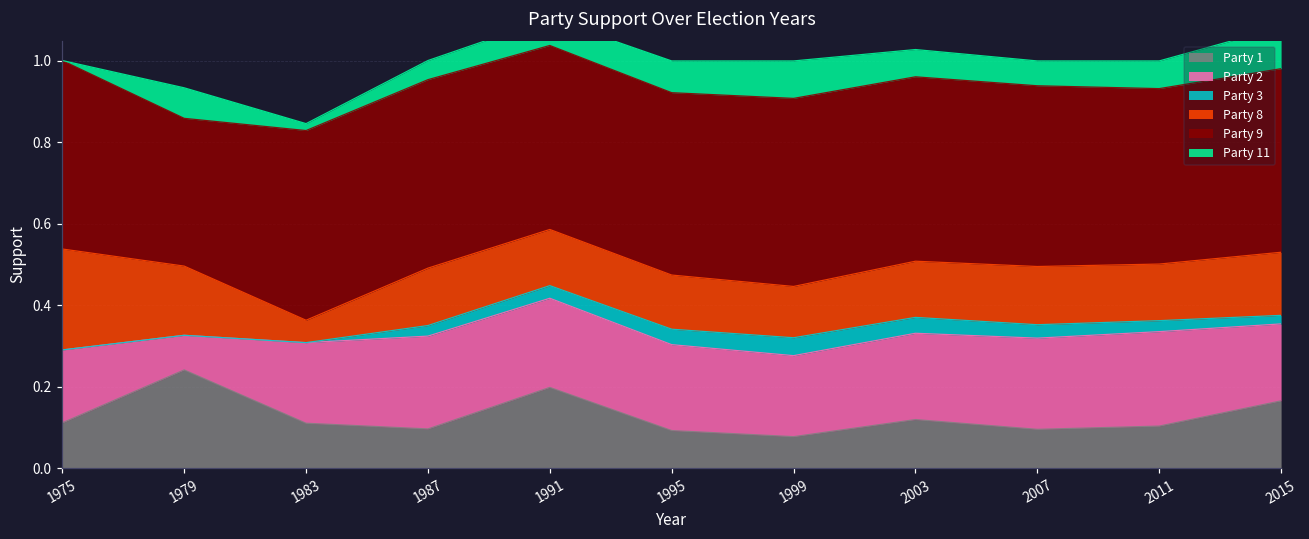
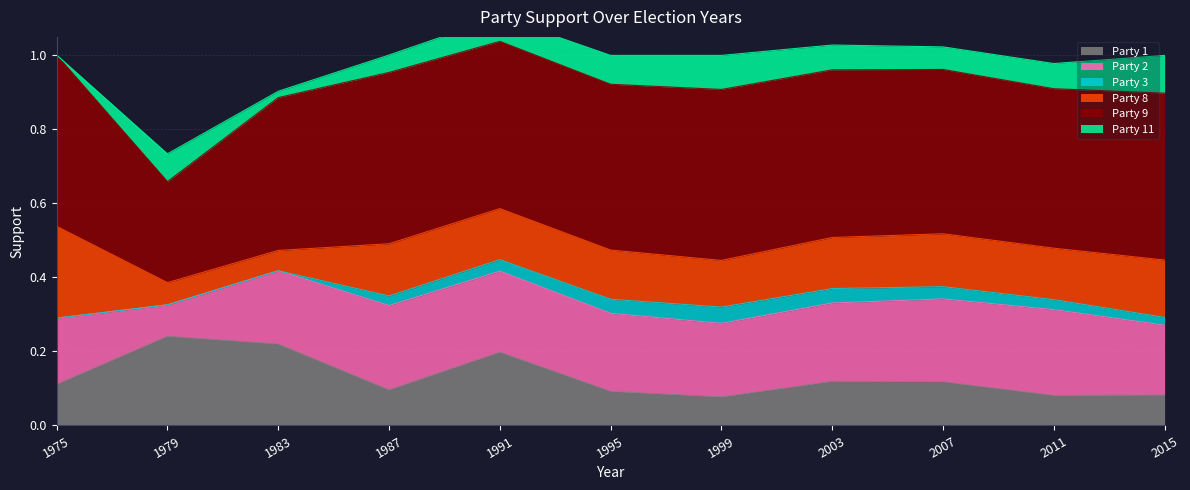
Party 8, 1979: 0.17 -> 0.06
Party 9, 1979: 0.36 -> 0.27
Party 1, 1983: 0.11 -> 0.22
Party 9, 1983: 0.47 -> 0.41
Party 1, 2007: 0.10 -> 0.12
Party 1, 2011: 0.10 -> 0.08
Party 1, 2015: 0.17 -> 0.08
